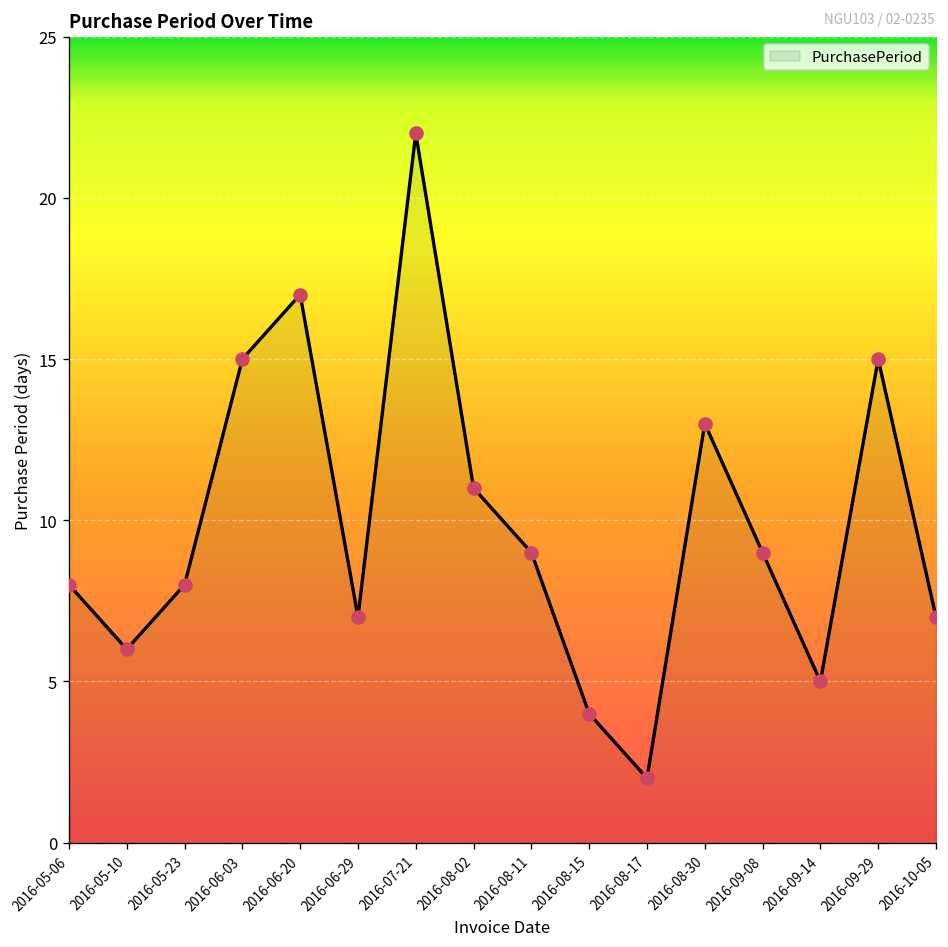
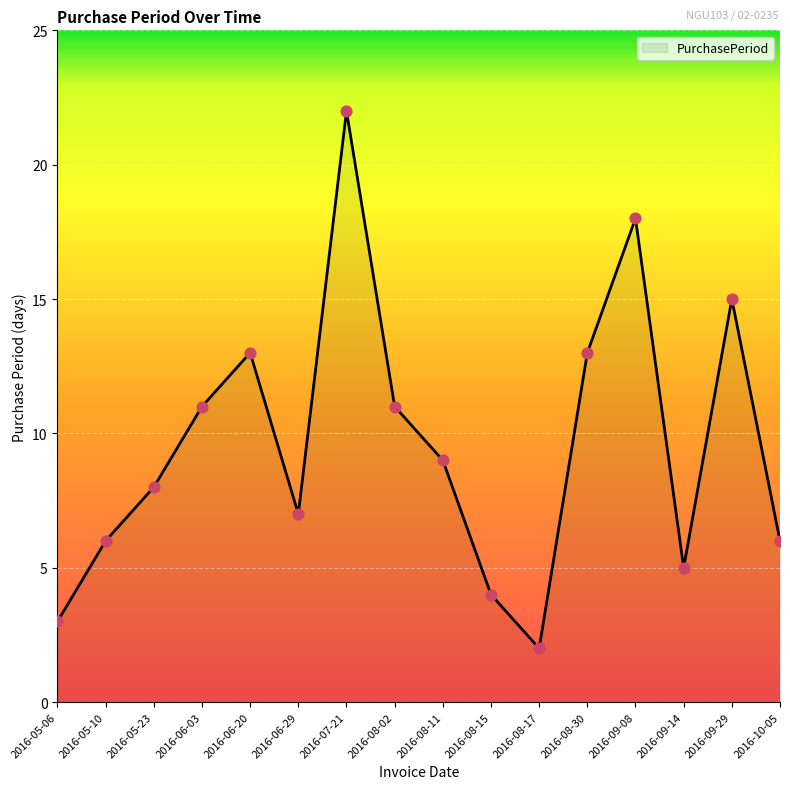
2016-05-06: 8 -> 3
2016-06-03: 15 -> 11
2016-06-20: 17 -> 13
2016-09-08: 9 -> 18
2016-10-05: 7 -> 6
